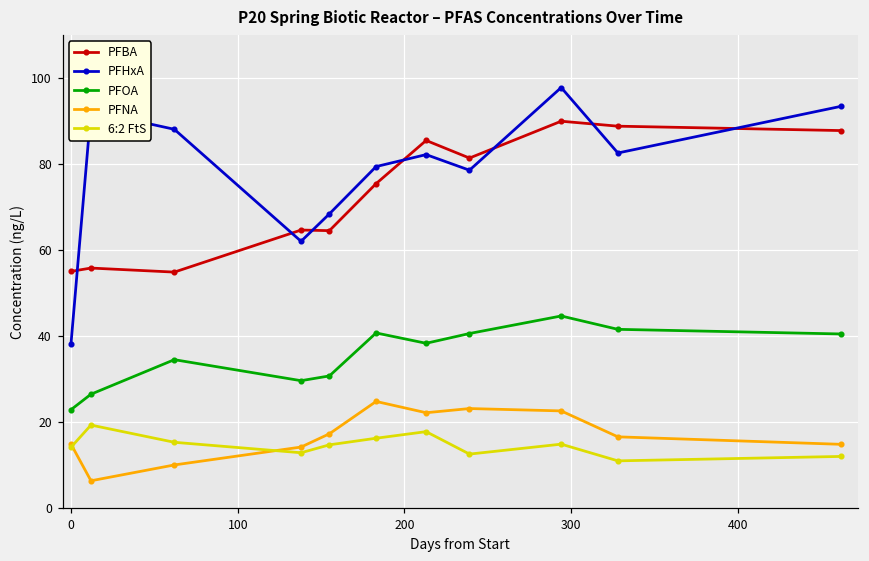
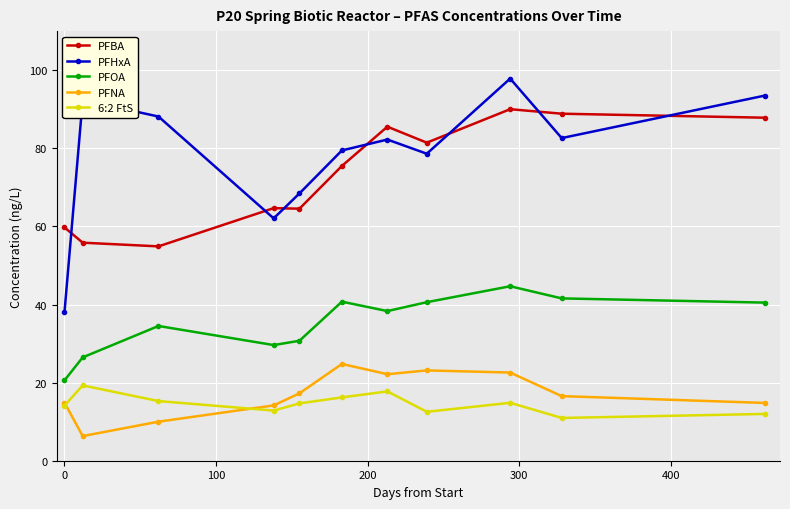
PFBA, 0: 55 -> 60
PFOA, 0: 23 -> 21
